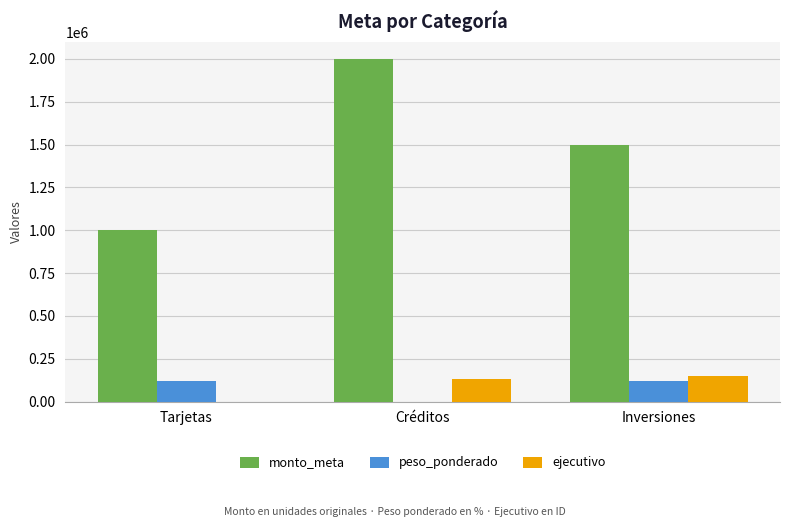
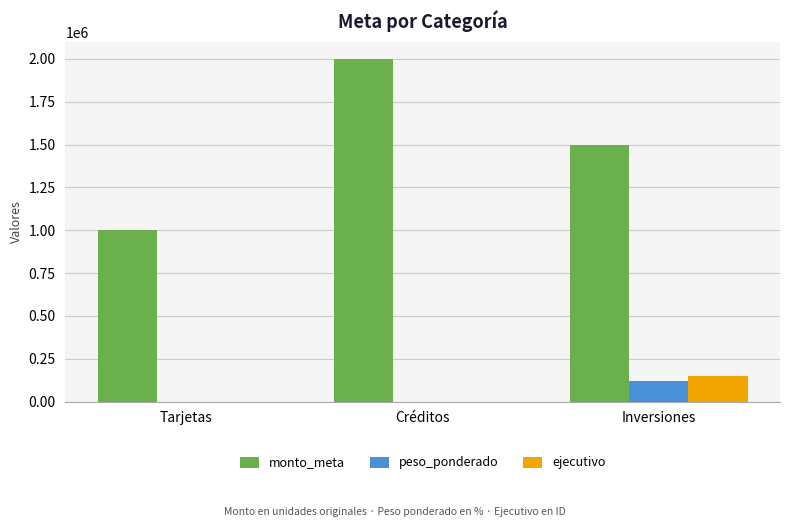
peso_ponderado, Tarjetas: 120000 -> 0
ejecutivo, Créditos: 130000 -> 0
